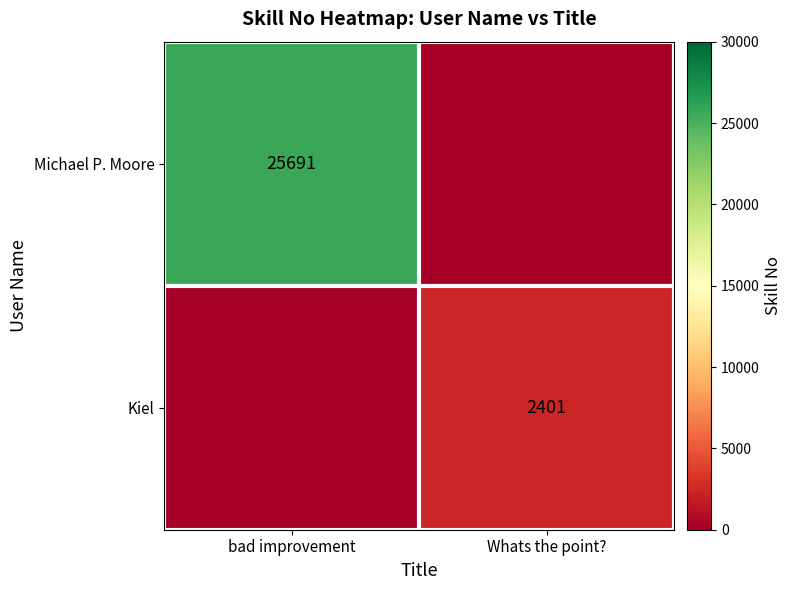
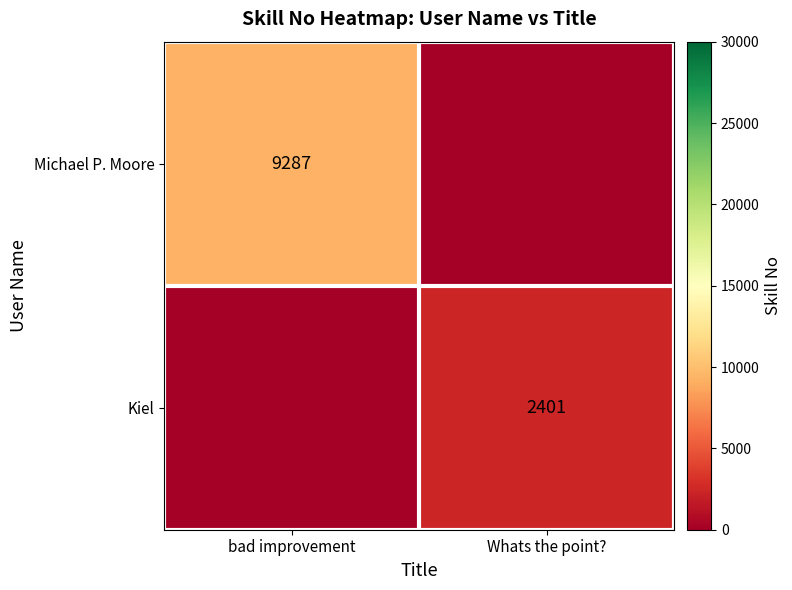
Michael P. Moore, bad improvement: 25691 -> 9287
